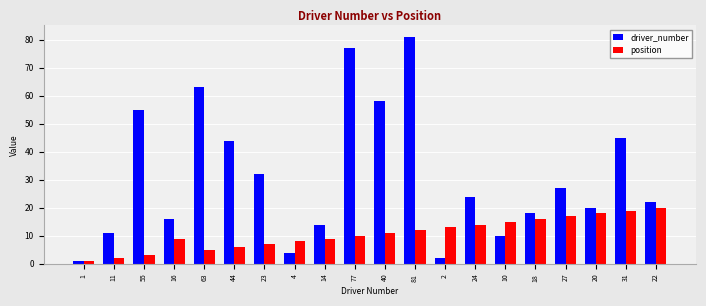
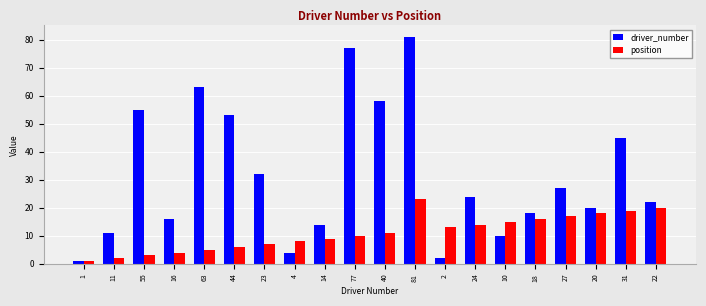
position, 16: 9 -> 4
driver_number, 44: 44 -> 53
position, 81: 12 -> 23
